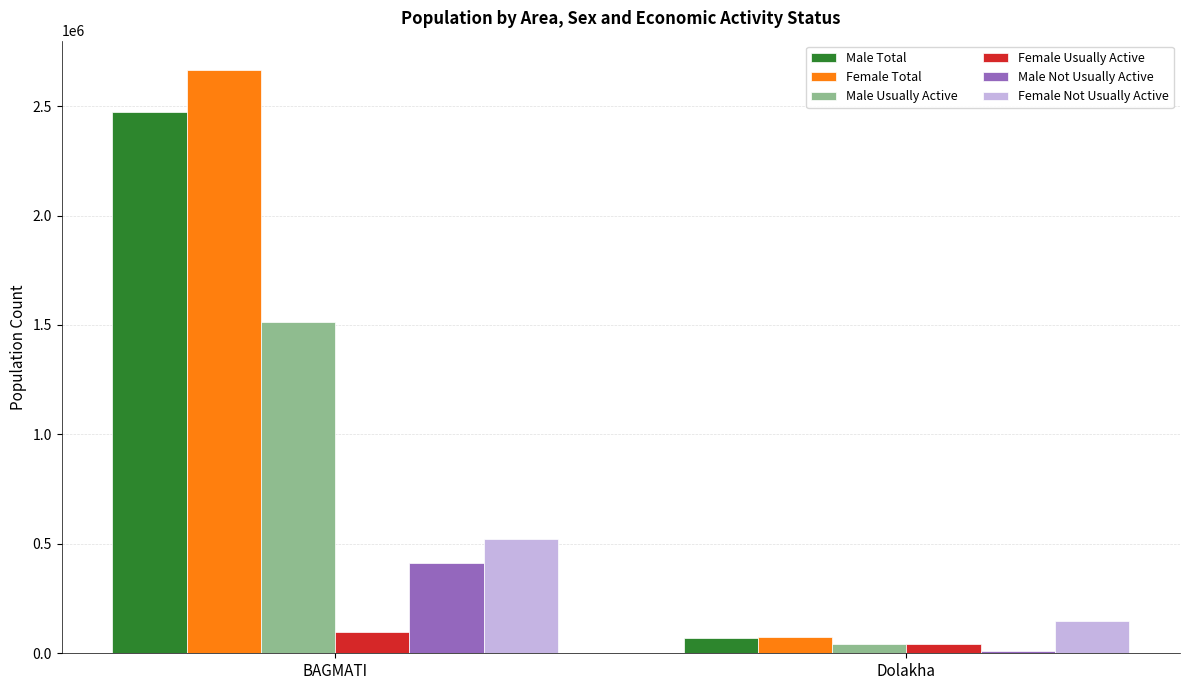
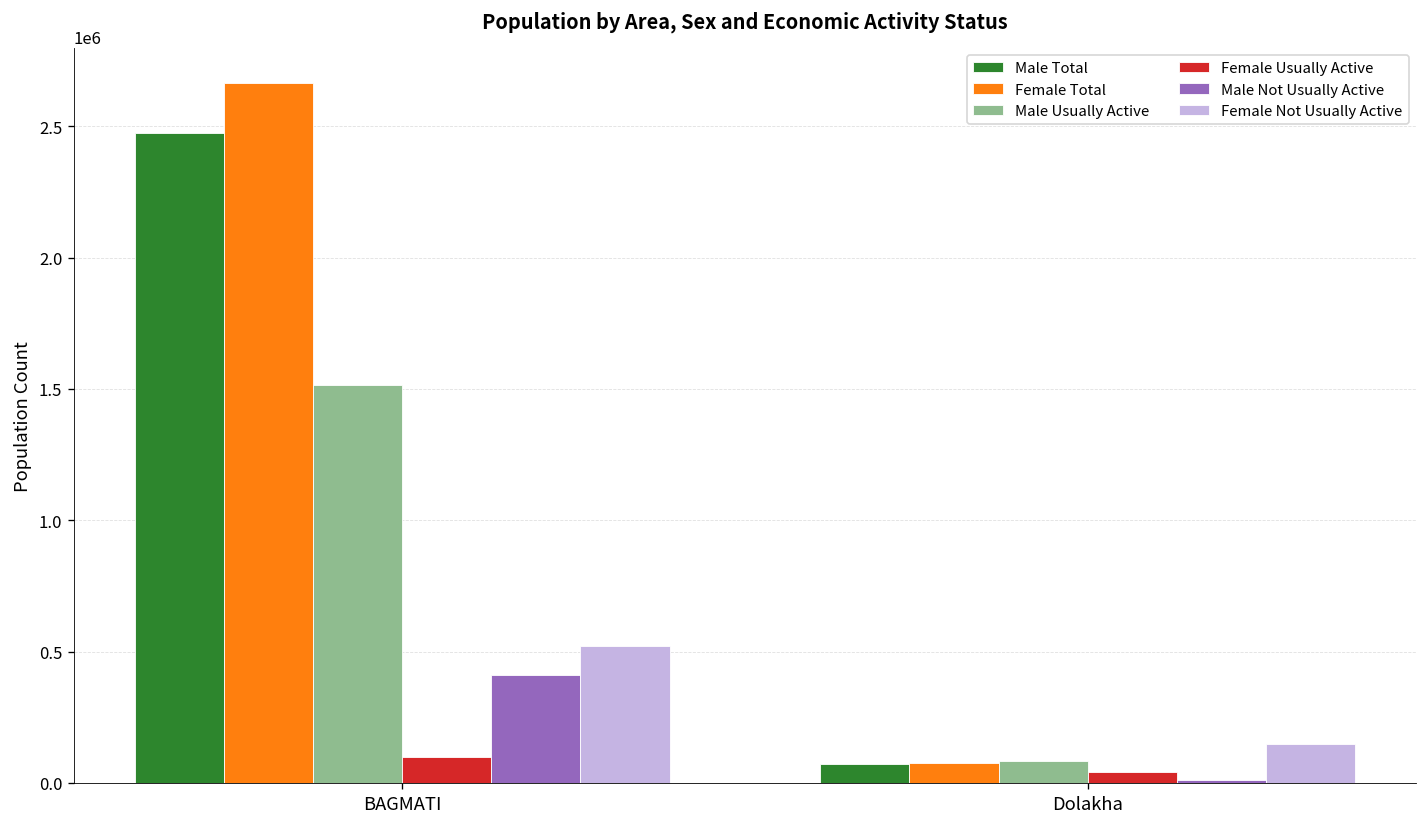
Male Usually Active, Dolakha: 40000 -> 90000
